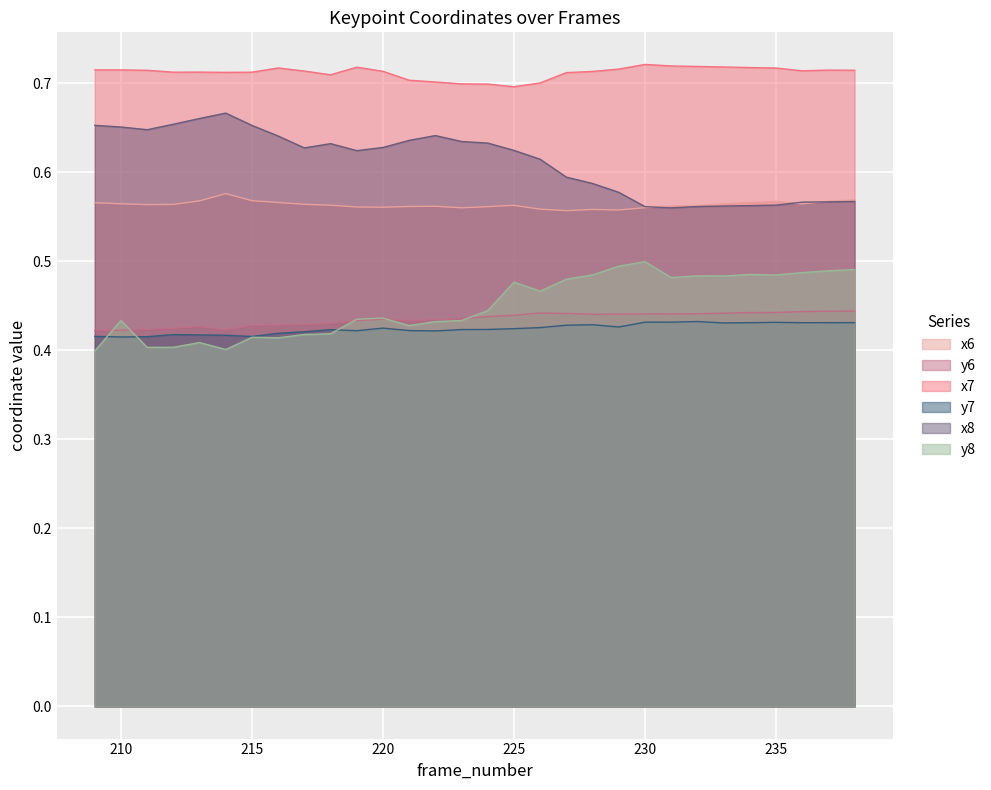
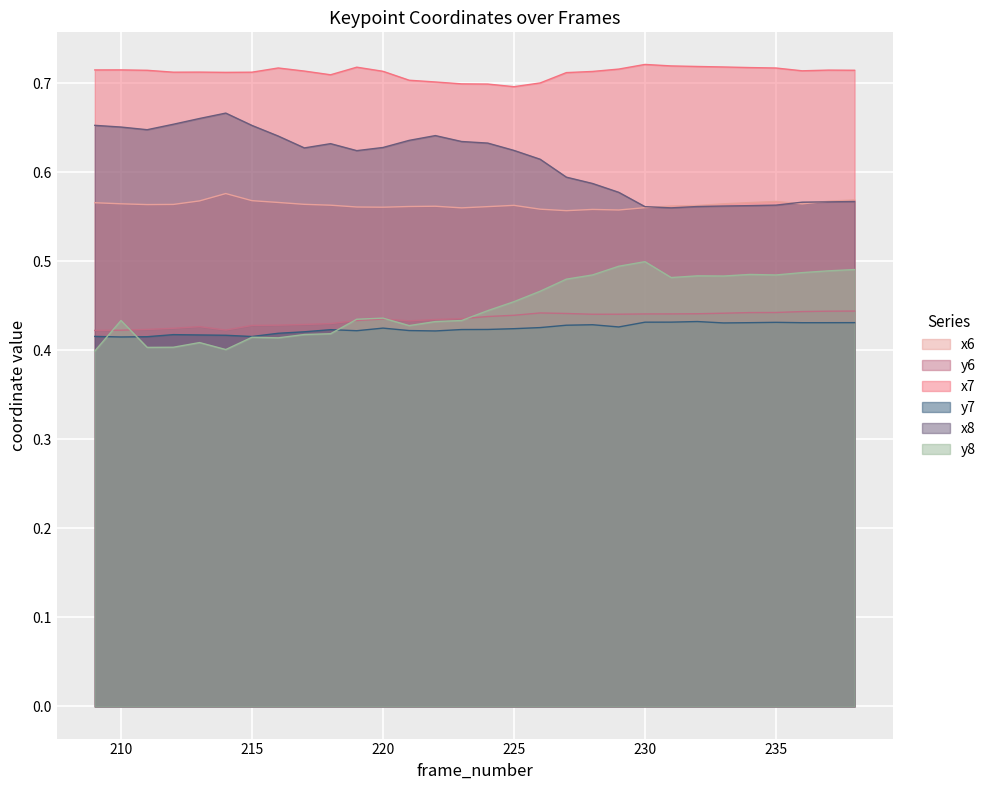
y8, 225: 0.48 -> 0.45
